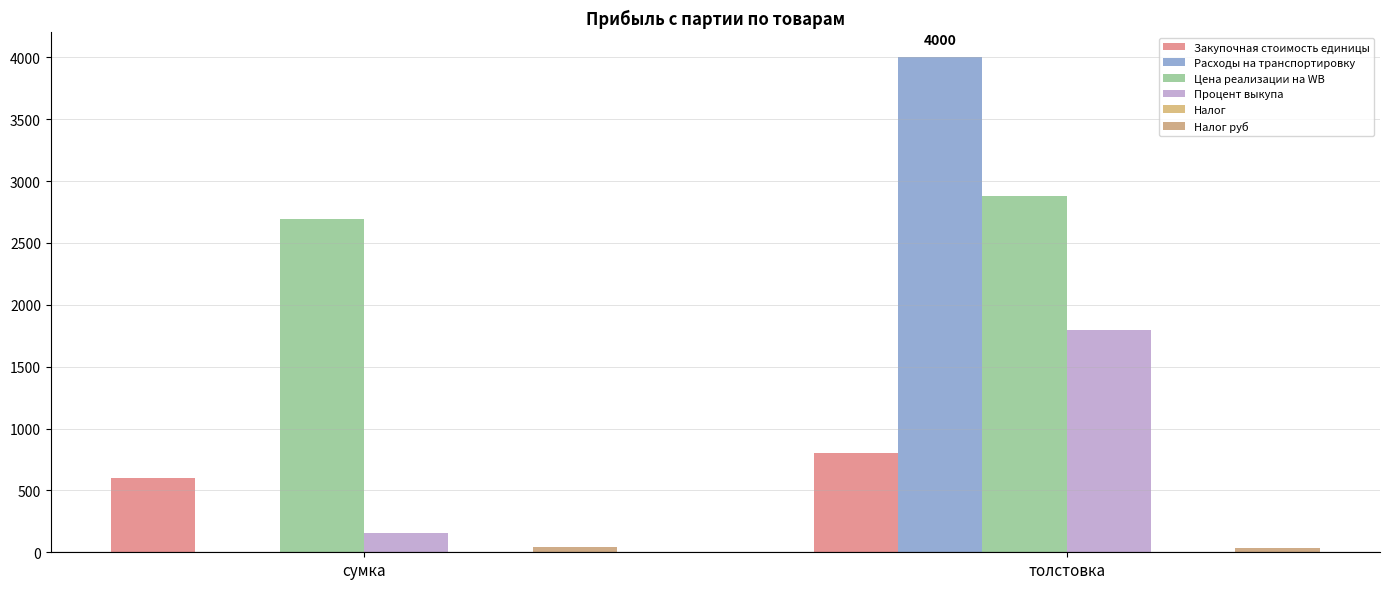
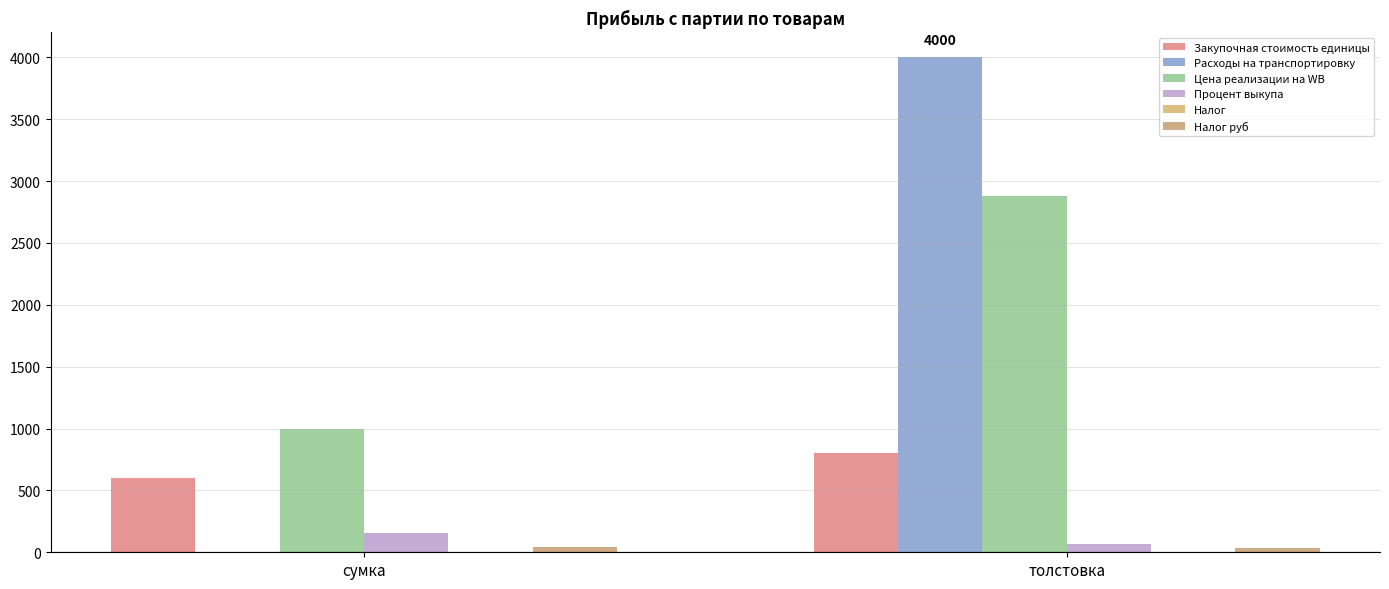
Цена реализации на WB, сумка: 2690 -> 1000
Процент выкупа, толстовка: 1800 -> 70
